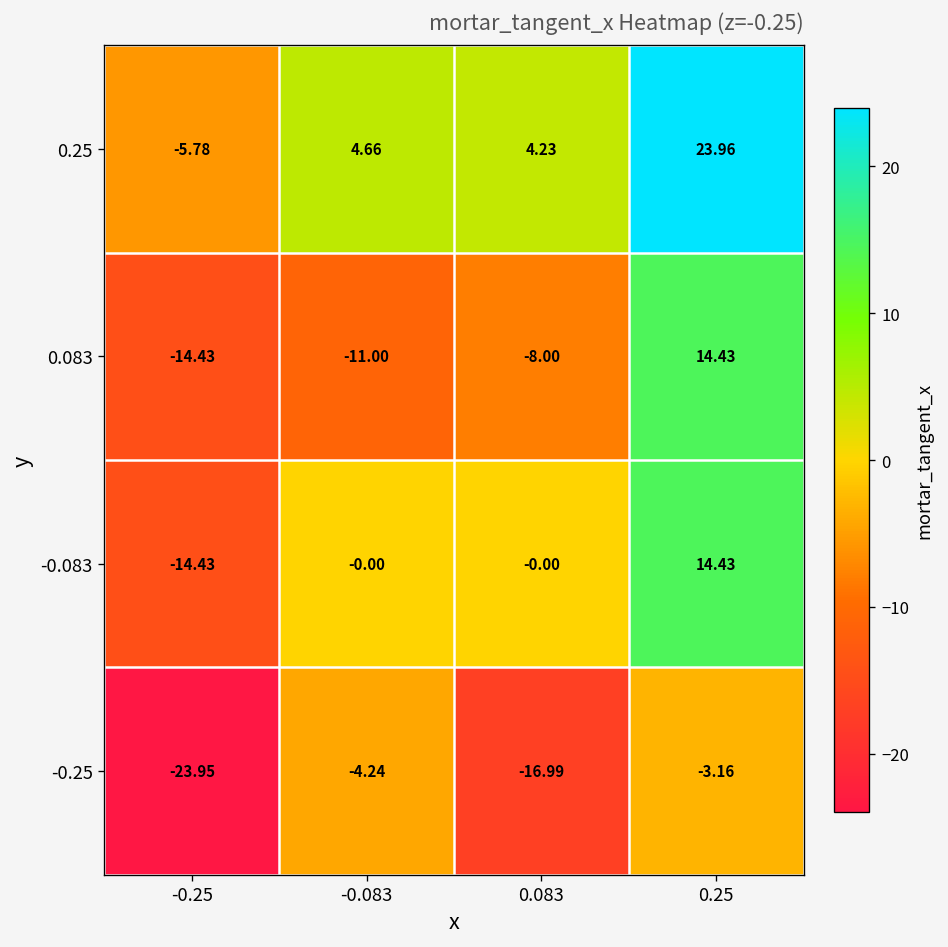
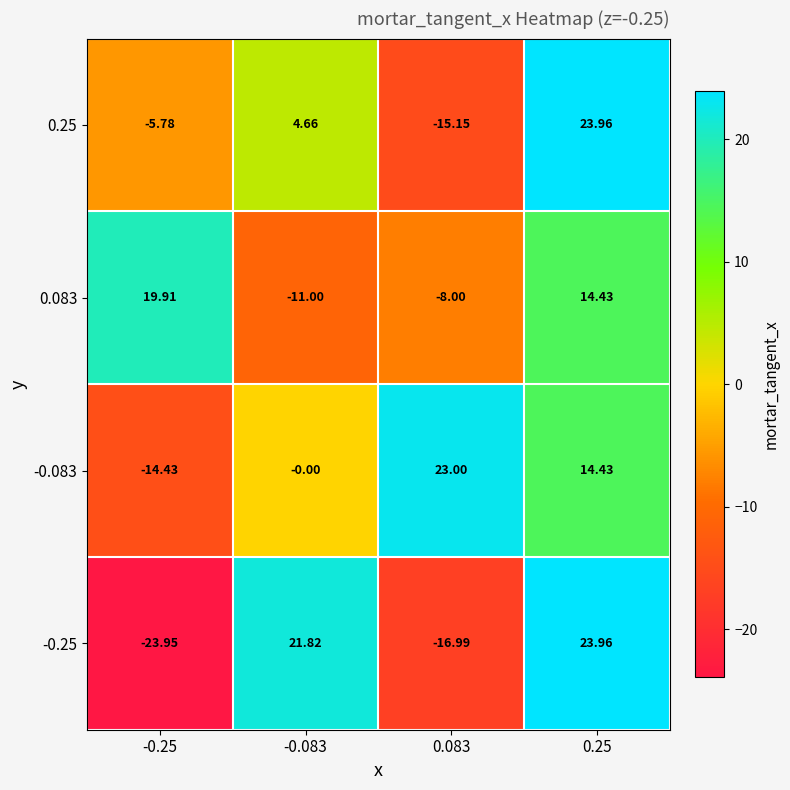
0.25, 0.083: 4.23 -> -15.15
0.083, -0.25: -14.43 -> 19.91
-0.083, 0.083: -0.00 -> 23.00
-0.25, -0.083: -4.24 -> 21.82
-0.25, 0.25: -3.16 -> 23.96
